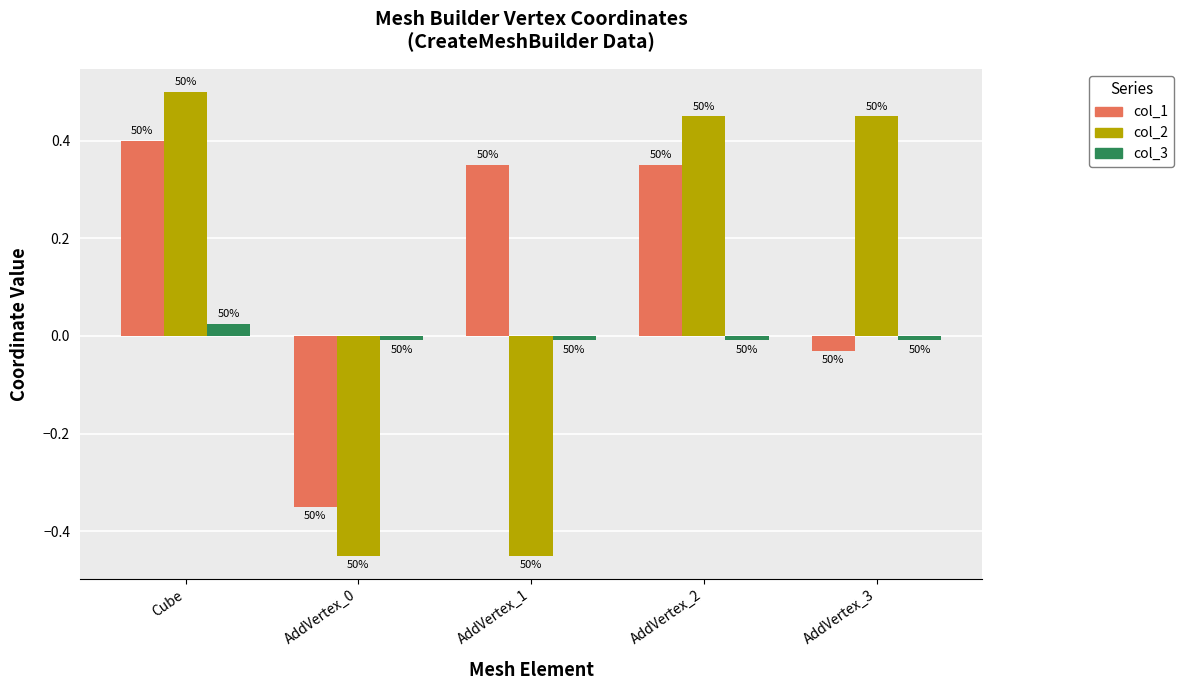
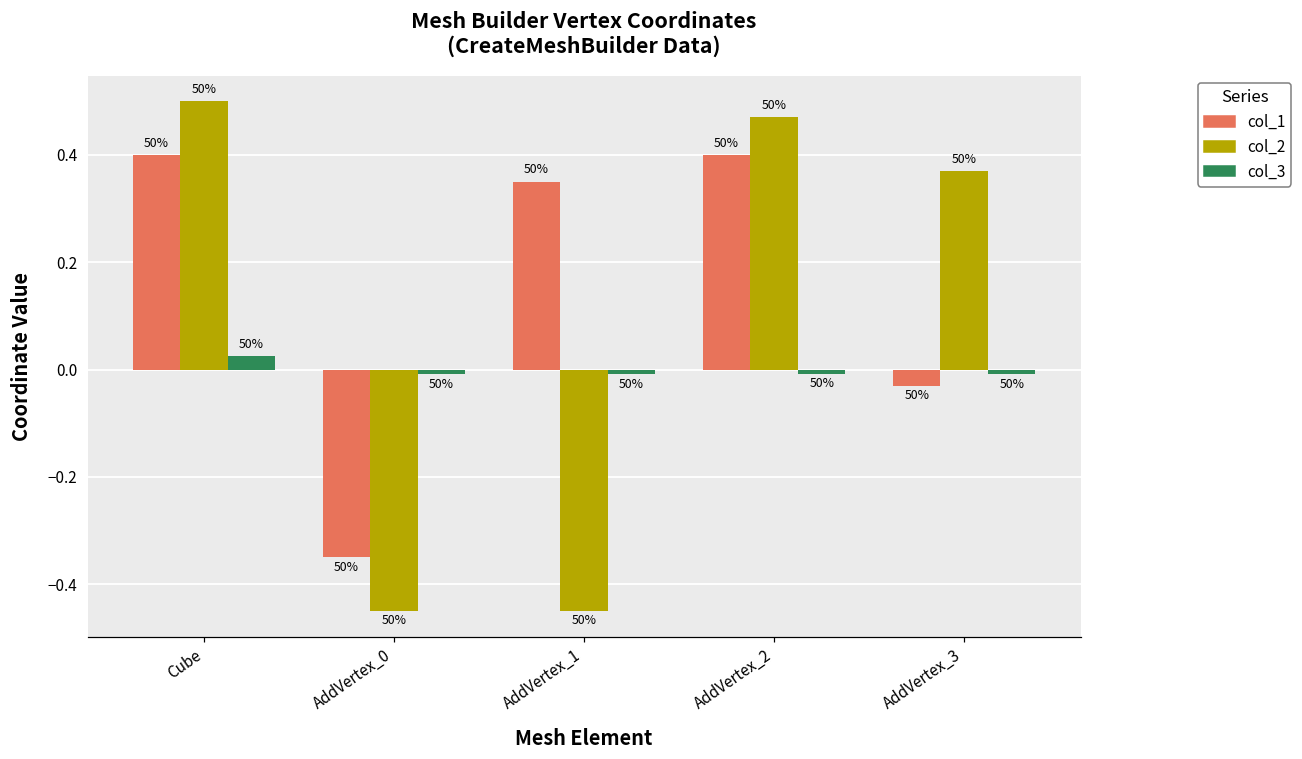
col_1, AddVertex_2: 0.35 -> 0.40
col_2, AddVertex_2: 0.45 -> 0.47
col_2, AddVertex_3: 0.45 -> 0.37
